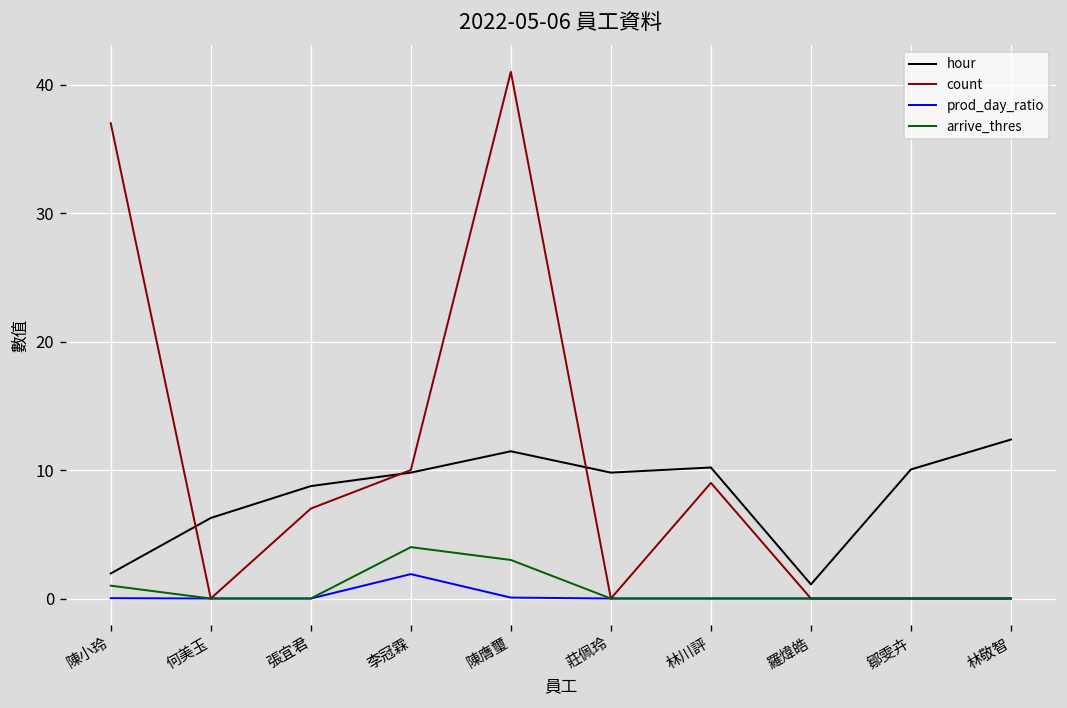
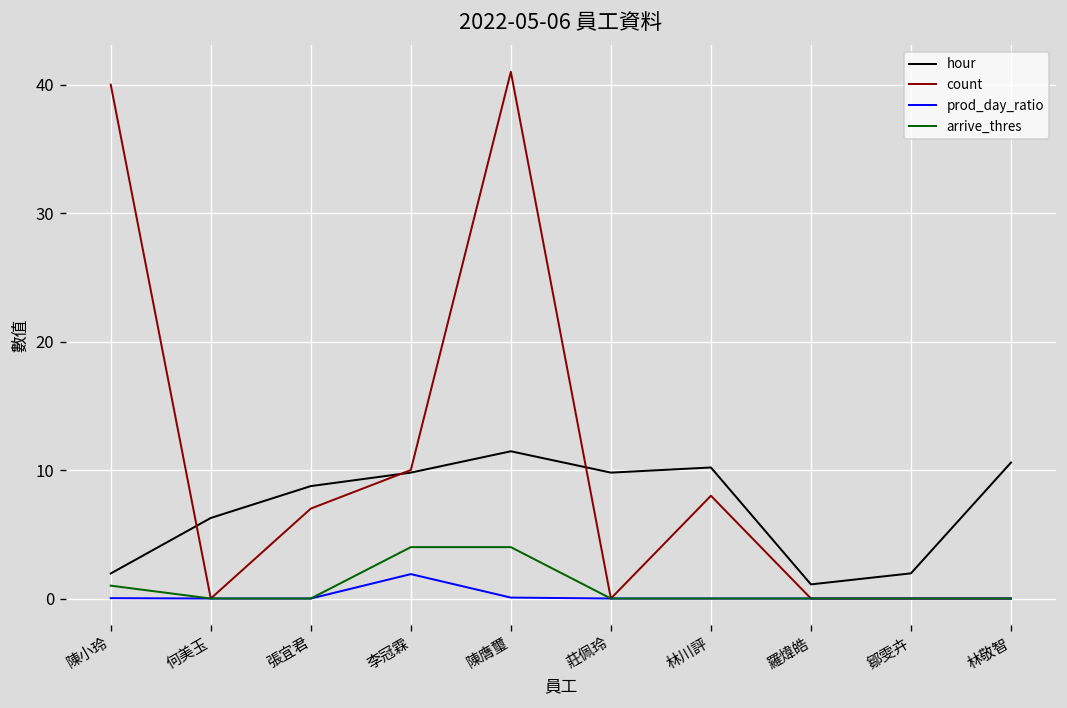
count, 陳小玲: 37 -> 40
arrive_thres, 陳膺璽: 3 -> 4
count, 林川評: 9 -> 8
hour, 鄒雯卉: 10.1 -> 2.0
hour, 林敬智: 12.4 -> 10.6
